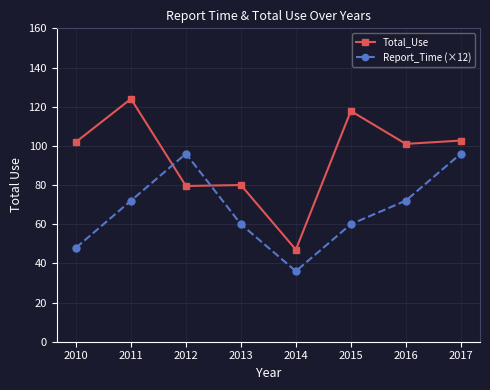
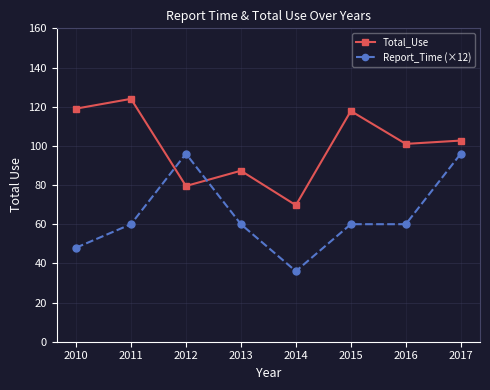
Total_Use, 2010: 102 -> 119
Report_Time (×12), 2011: 72 -> 60
Total_Use, 2013: 80 -> 87
Total_Use, 2014: 47 -> 70
Report_Time (×12), 2016: 72 -> 60
